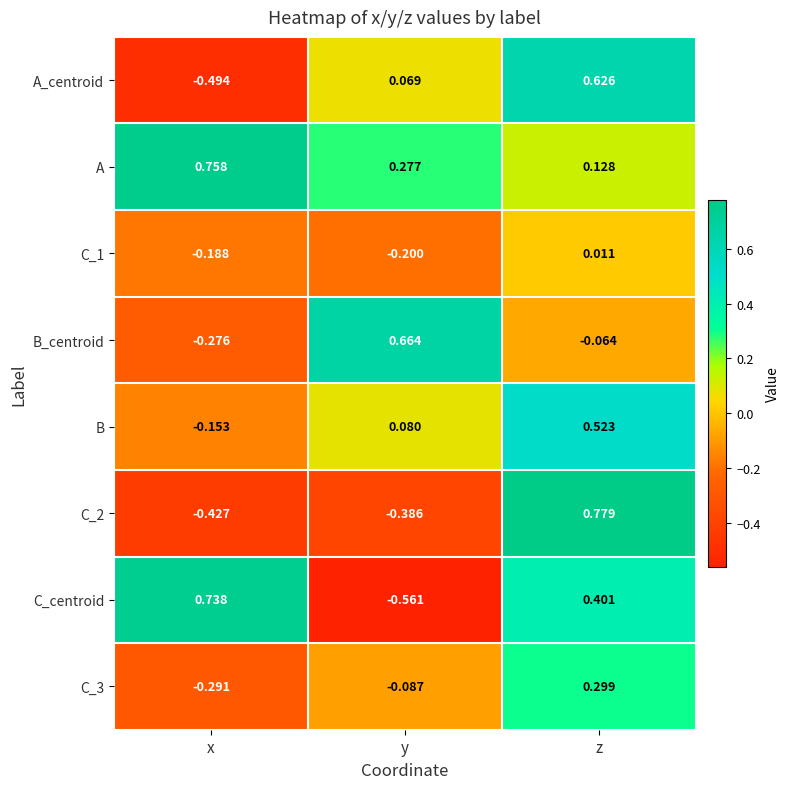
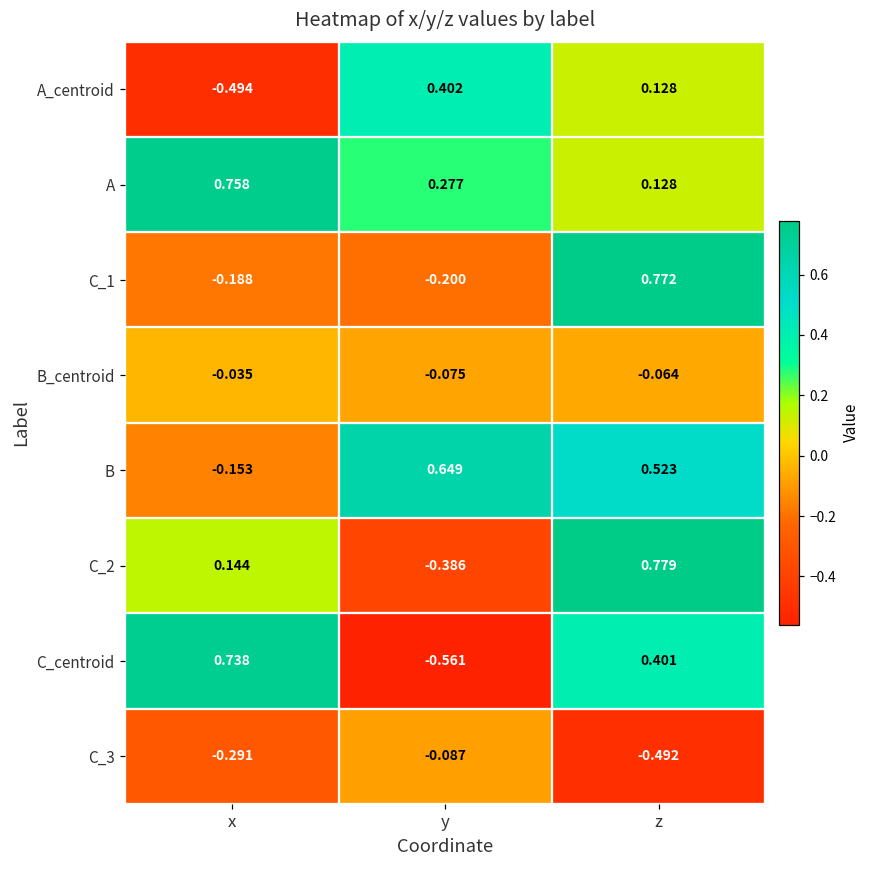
A_centroid, y: 0.069 -> 0.402
A_centroid, z: 0.626 -> 0.128
C_1, z: 0.011 -> 0.772
B_centroid, x: -0.276 -> -0.035
B_centroid, y: 0.664 -> -0.075
B, y: 0.080 -> 0.649
C_2, x: -0.427 -> 0.144
C_3, z: 0.299 -> -0.492
